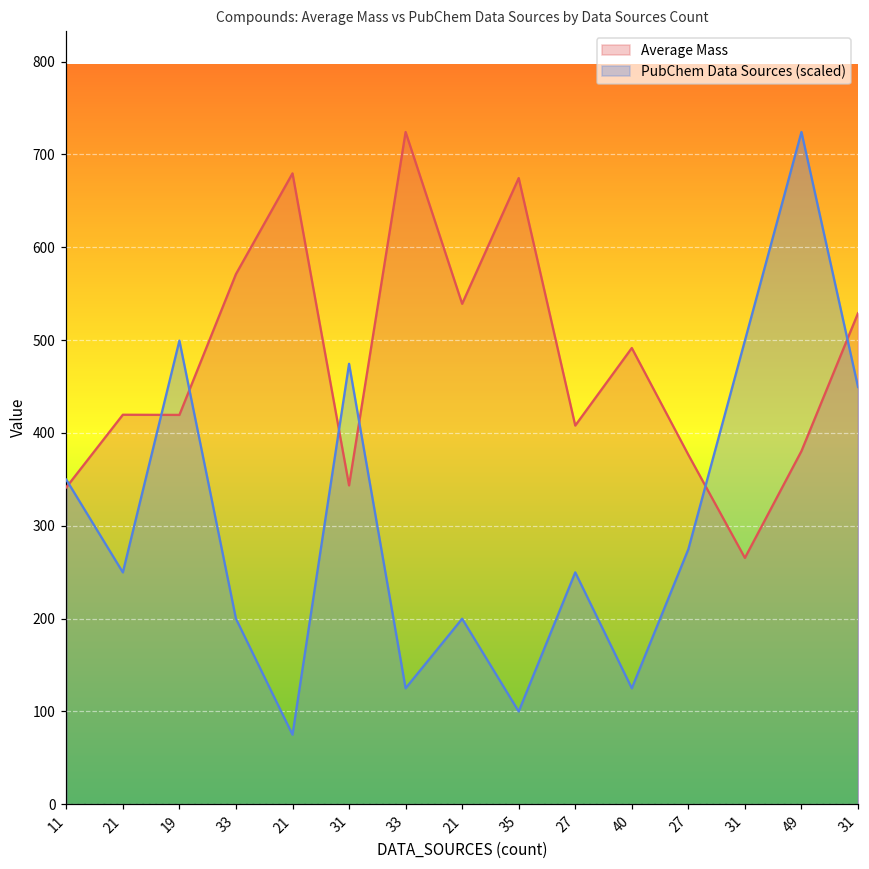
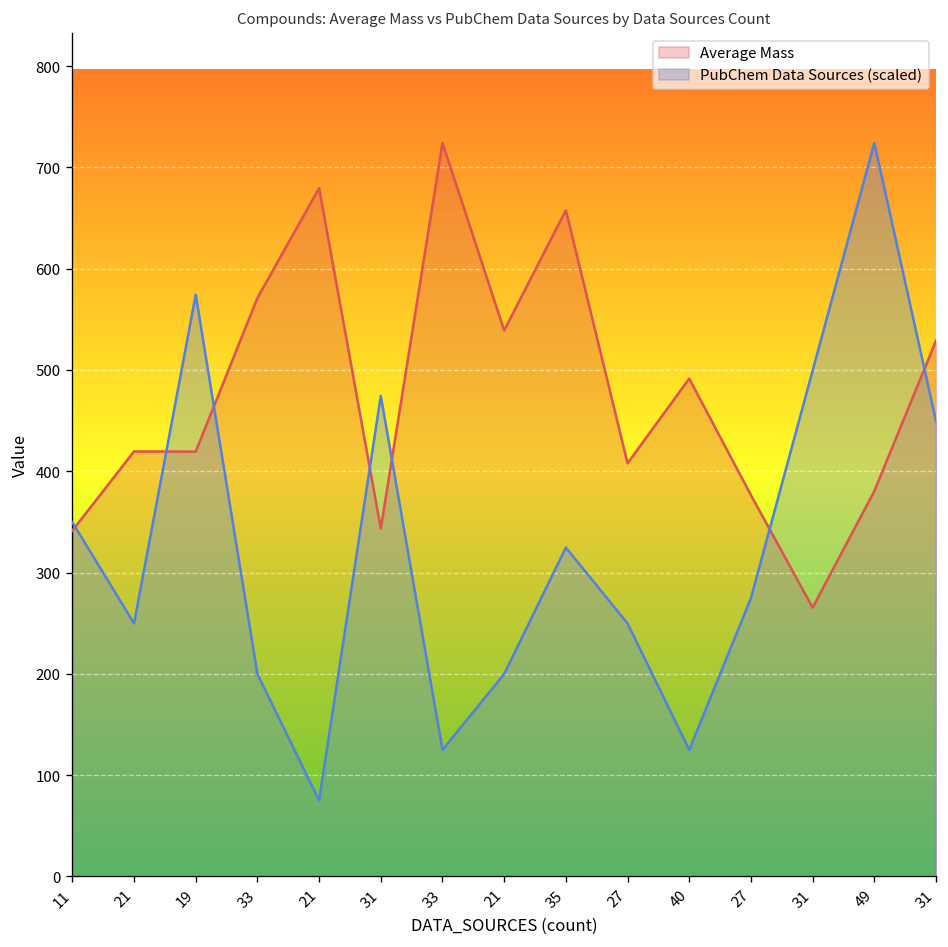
PubChem Data Sources (scaled), 19: 500 -> 570
Average Mass, 35: 670 -> 660
PubChem Data Sources (scaled), 35: 100 -> 320
